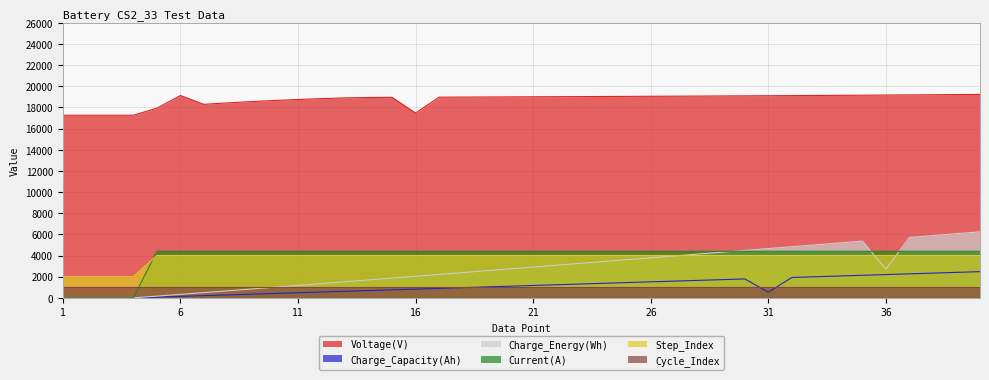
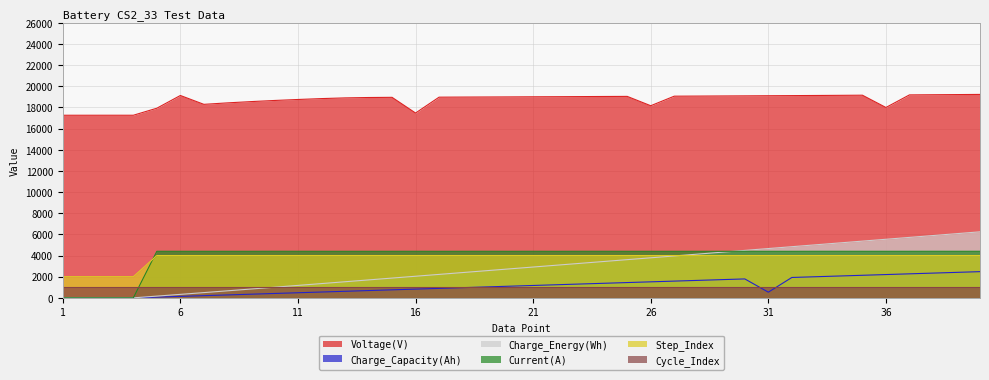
Voltage(V), 26: 19100 -> 18200
Voltage(V), 36: 19200 -> 18000
Charge_Energy(Wh), 36: 2700 -> 5500
